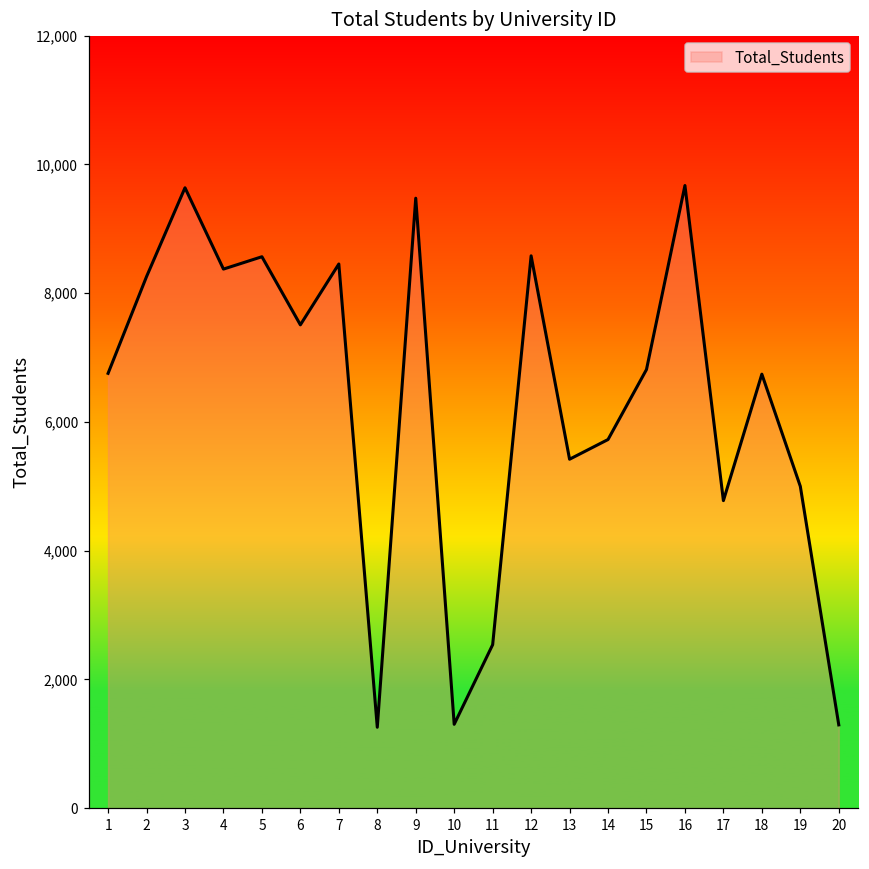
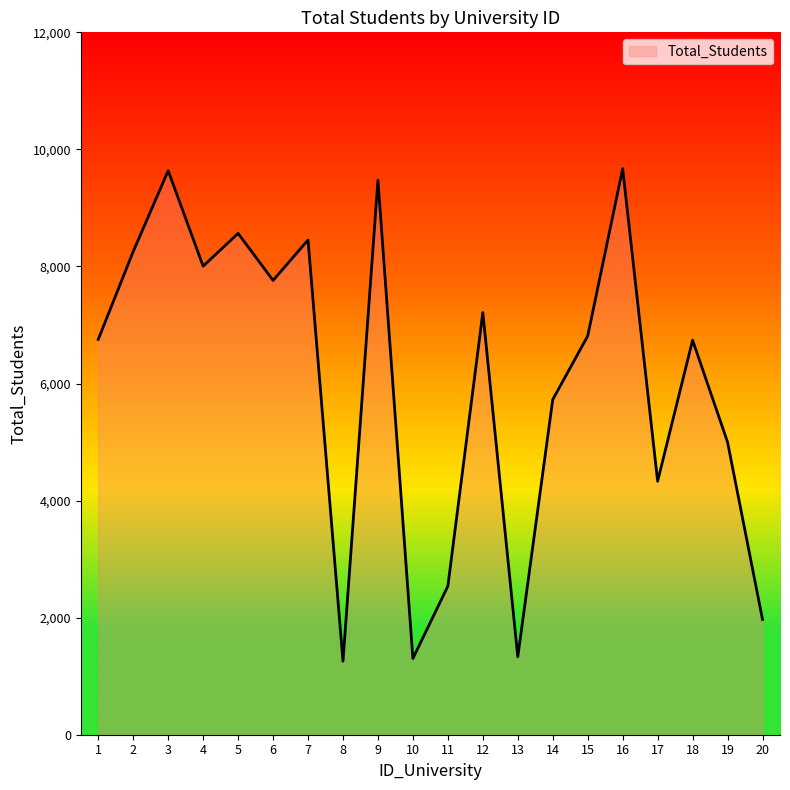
4: 8,400 -> 8,000
6: 7,500 -> 7,800
12: 8,600 -> 7,200
13: 5,400 -> 1,300
17: 4,800 -> 4,300
20: 1,300 -> 2,000
